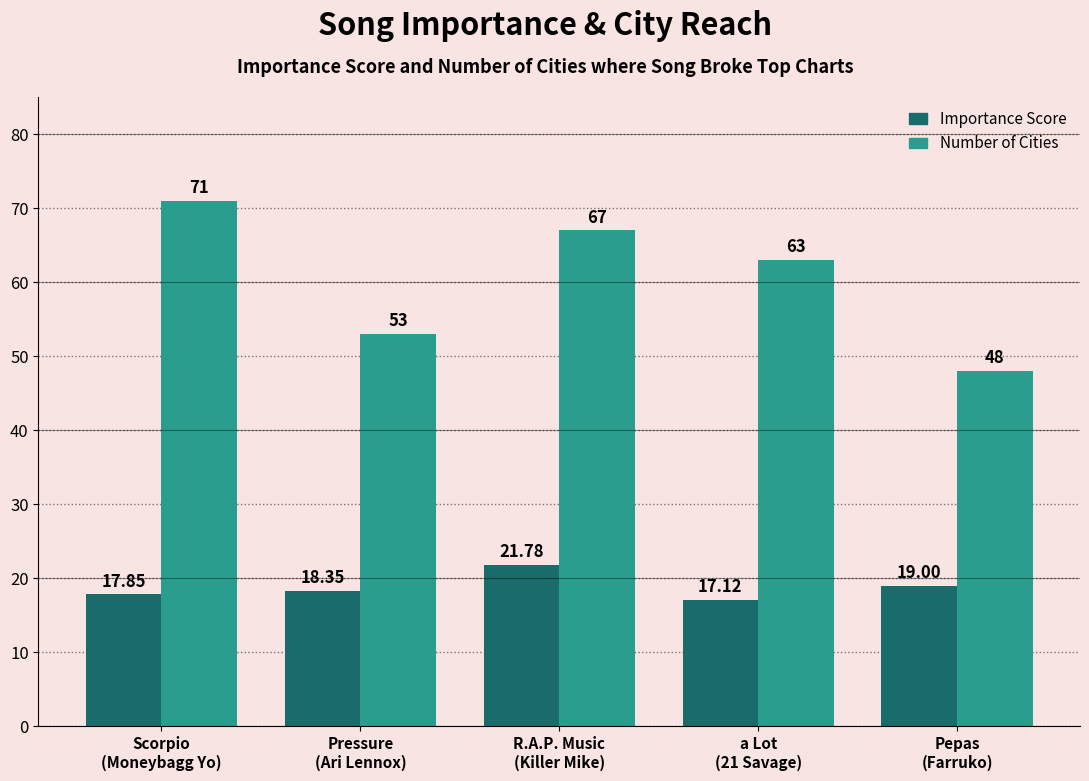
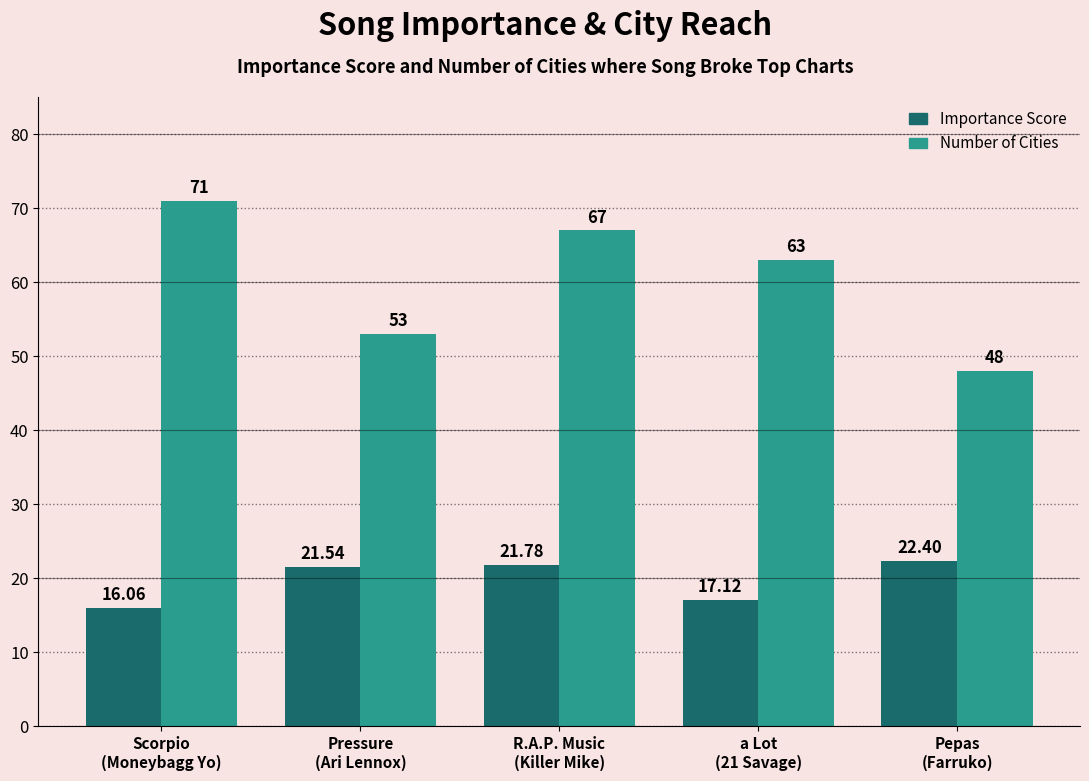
Importance Score, Scorpio (Moneybagg Yo): 17.85 -> 16.06
Importance Score, Pressure (Ari Lennox): 18.35 -> 21.54
Importance Score, Pepas (Farruko): 19.00 -> 22.40
